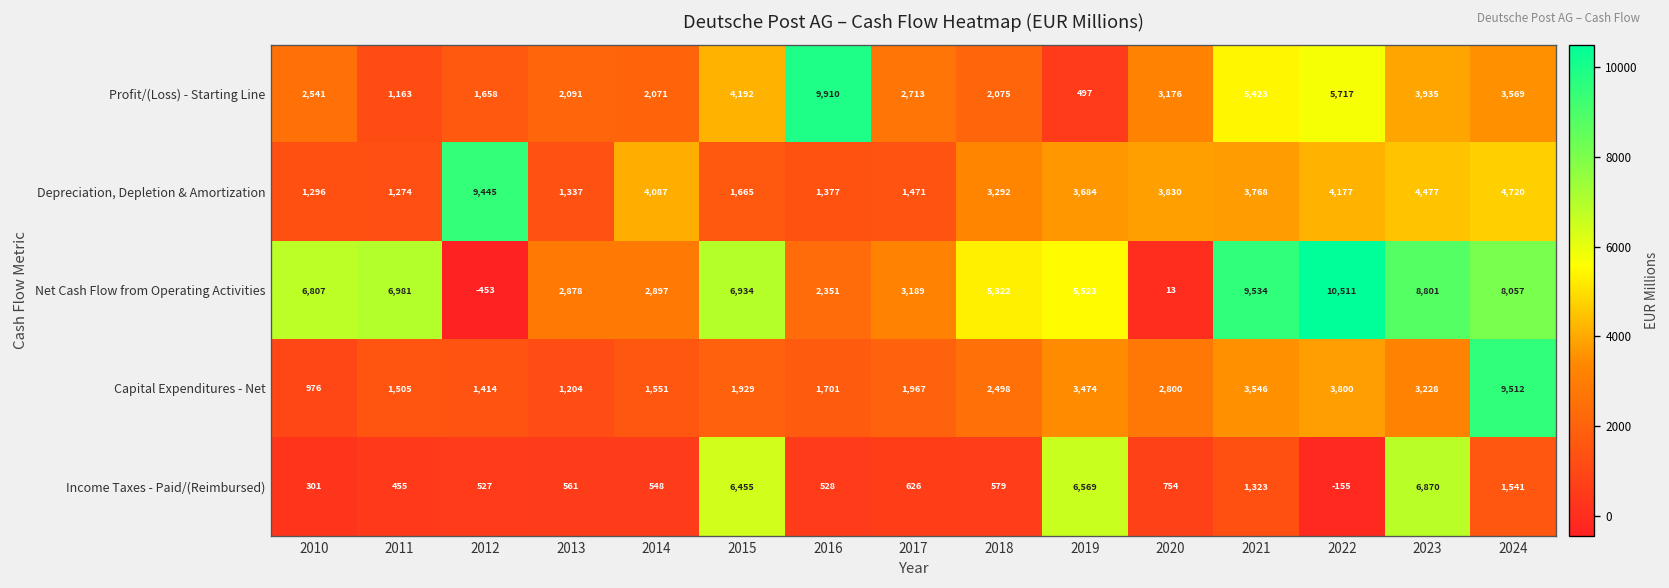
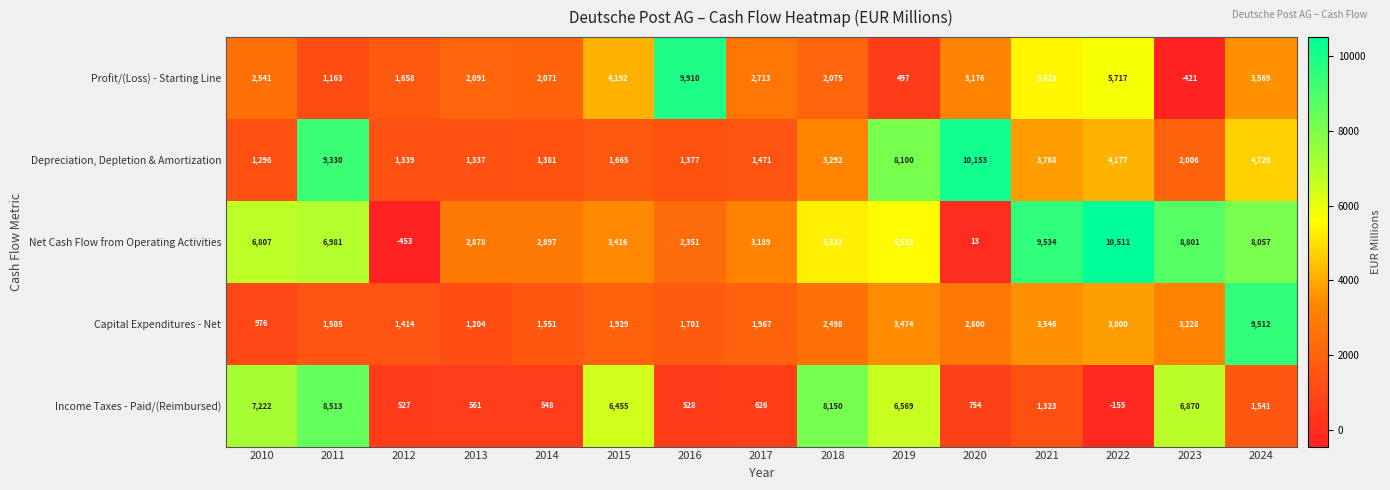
Profit/(Loss) - Starting Line, 2023: 3,935 -> -421
Depreciation, Depletion & Amortization, 2011: 1,274 -> 9,330
Depreciation, Depletion & Amortization, 2012: 9,445 -> 1,339
Depreciation, Depletion & Amortization, 2014: 4,087 -> 1,381
Depreciation, Depletion & Amortization, 2019: 3,684 -> 8,100
Depreciation, Depletion & Amortization, 2020: 3,830 -> 10,153
Depreciation, Depletion & Amortization, 2023: 4,477 -> 2,006
Net Cash Flow from Operating Activities, 2015: 6,934 -> 3,416
Income Taxes - Paid/(Reimbursed), 2010: 301 -> 7,222
Income Taxes - Paid/(Reimbursed), 2011: 455 -> 8,513
Income Taxes - Paid/(Reimbursed), 2018: 579 -> 8,150
